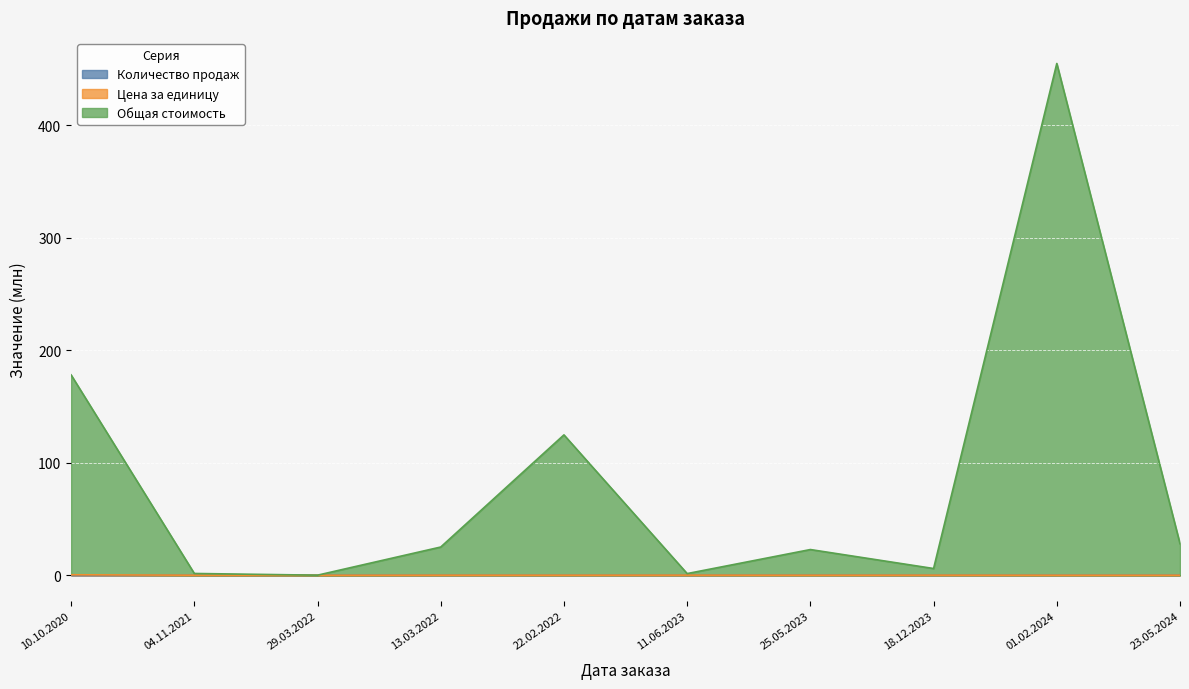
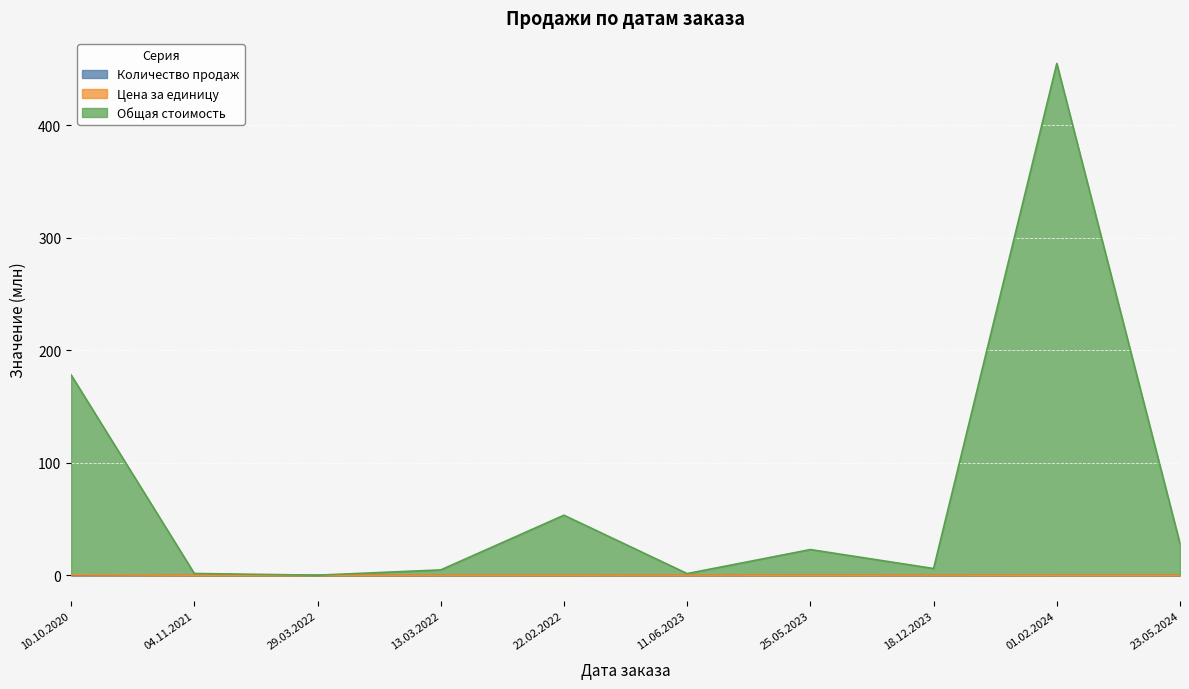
Общая стоимость, 13.03.2022: 25 -> 5
Общая стоимость, 22.02.2022: 125 -> 53
